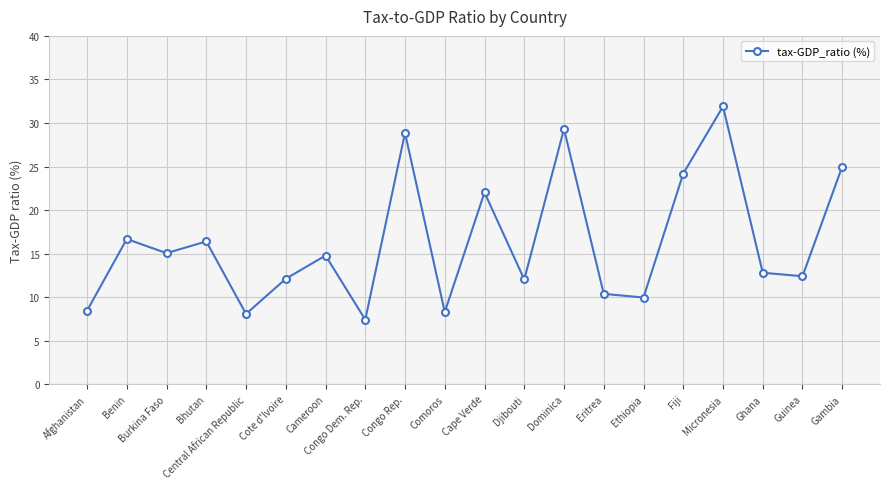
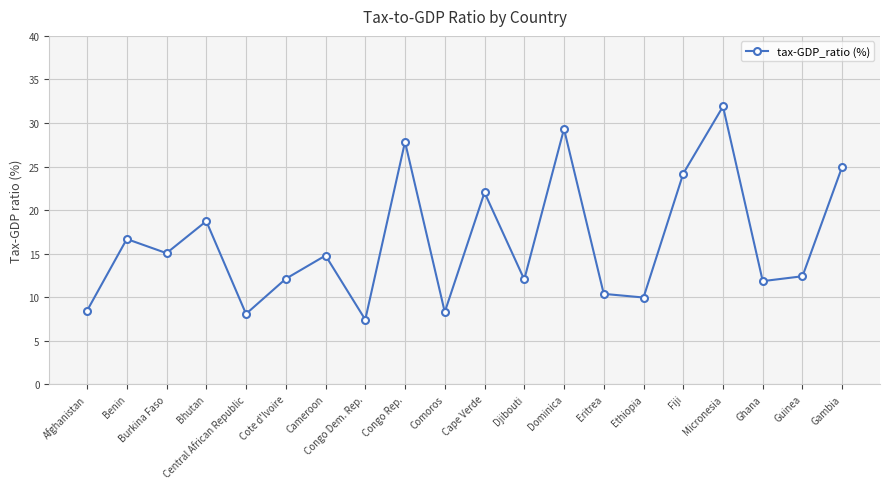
Bhutan: 16 -> 19
Congo Rep.: 29 -> 28
Ghana: 13 -> 12
